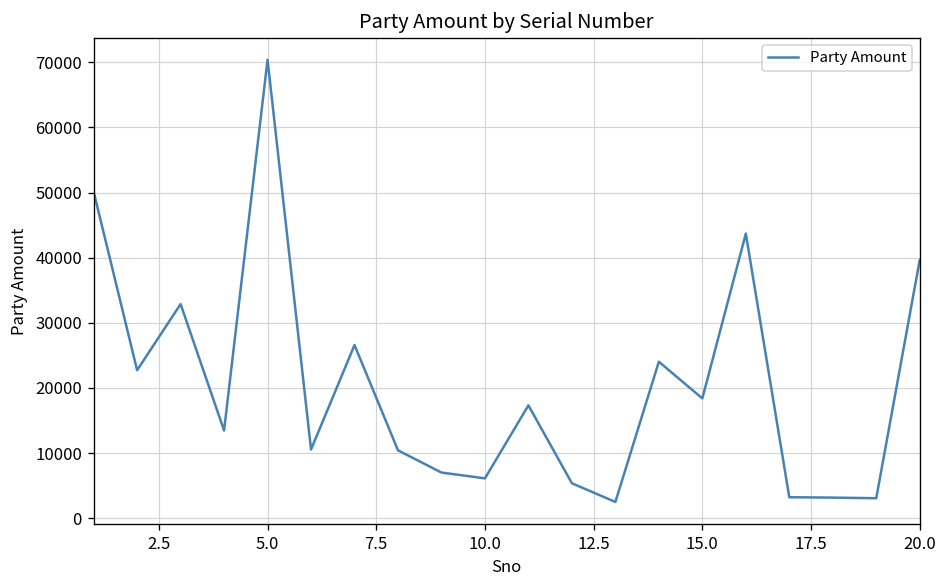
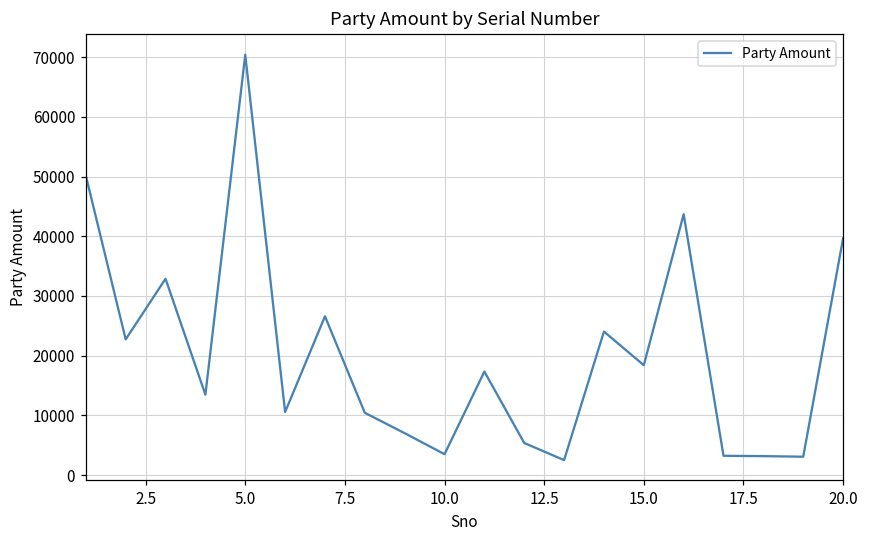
10.0: 6000 -> 3000
